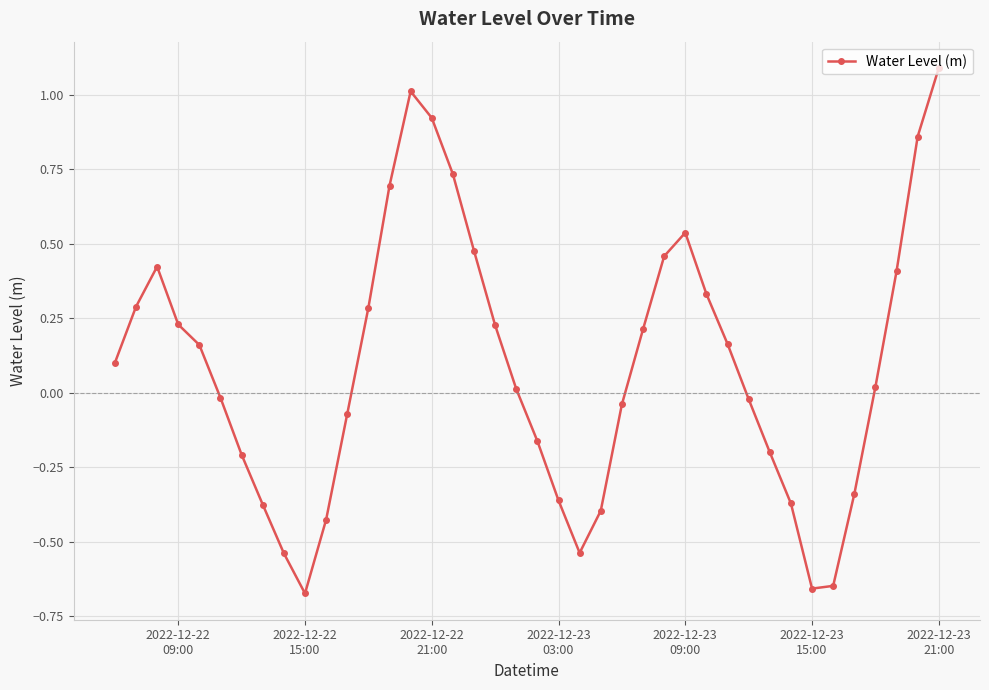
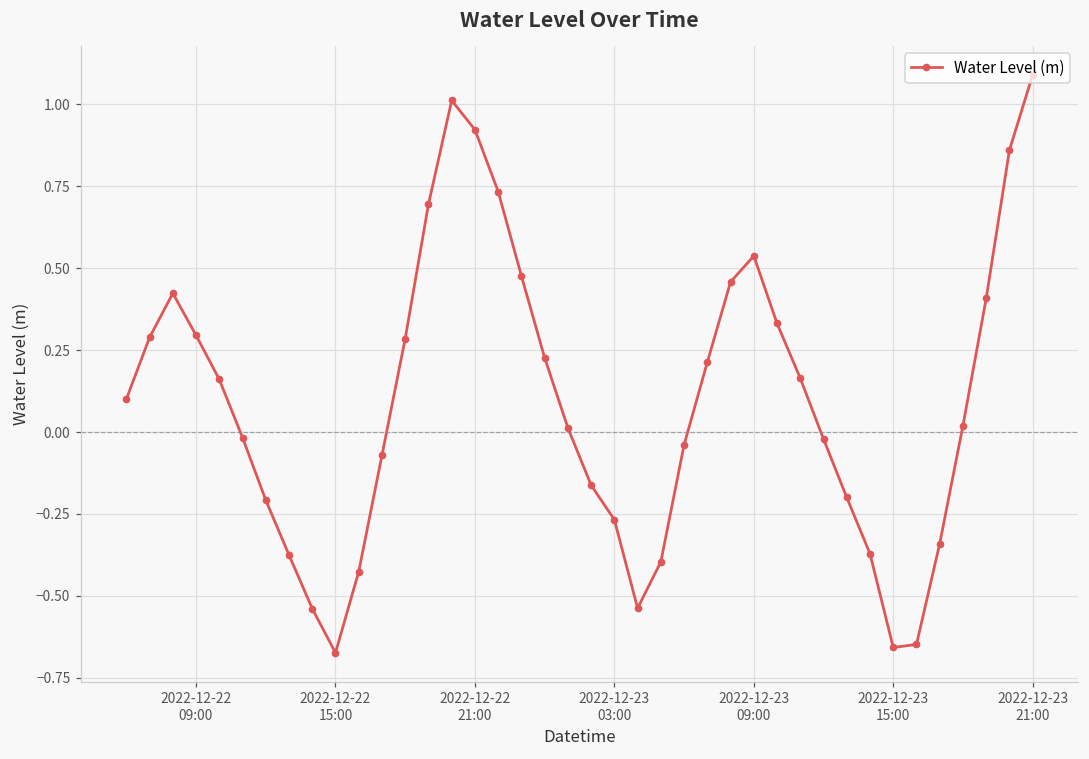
2022-12-22 09:00: 0.23 -> 0.30
2022-12-23 03:00: -0.36 -> -0.27
